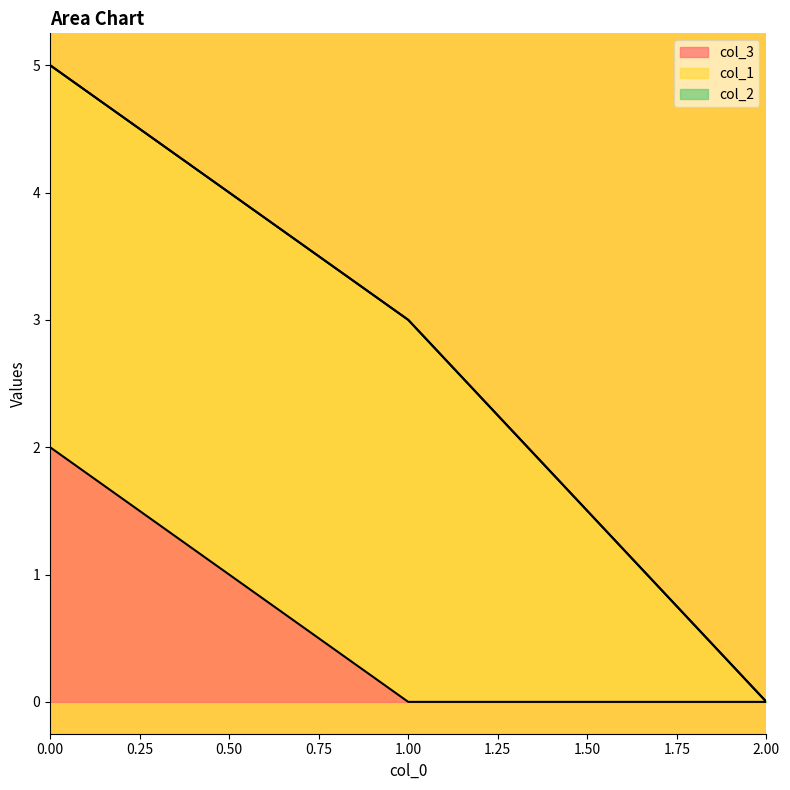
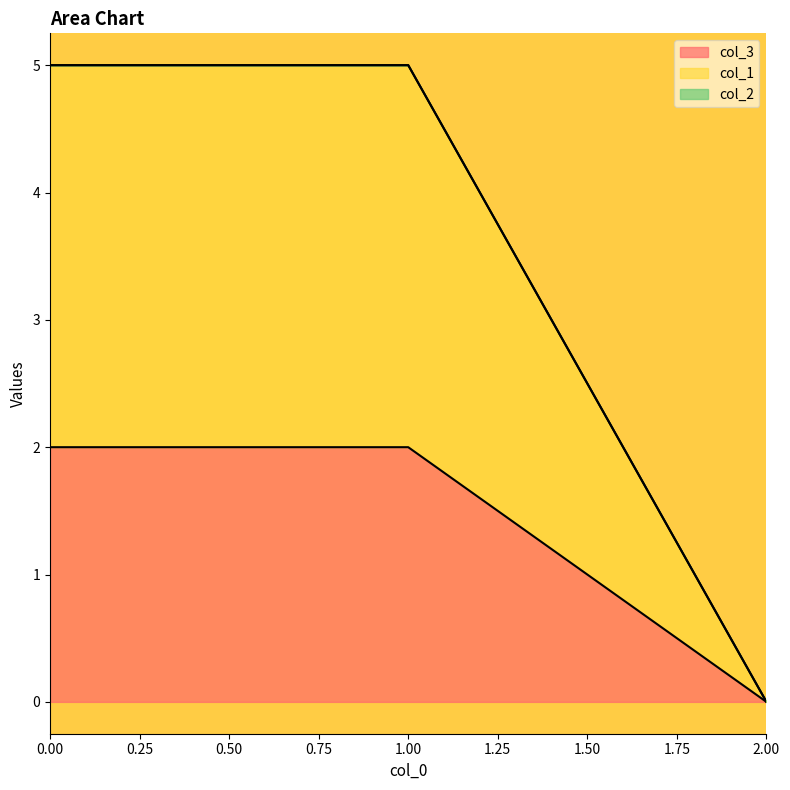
col_3, 1.00: 0 -> 2
